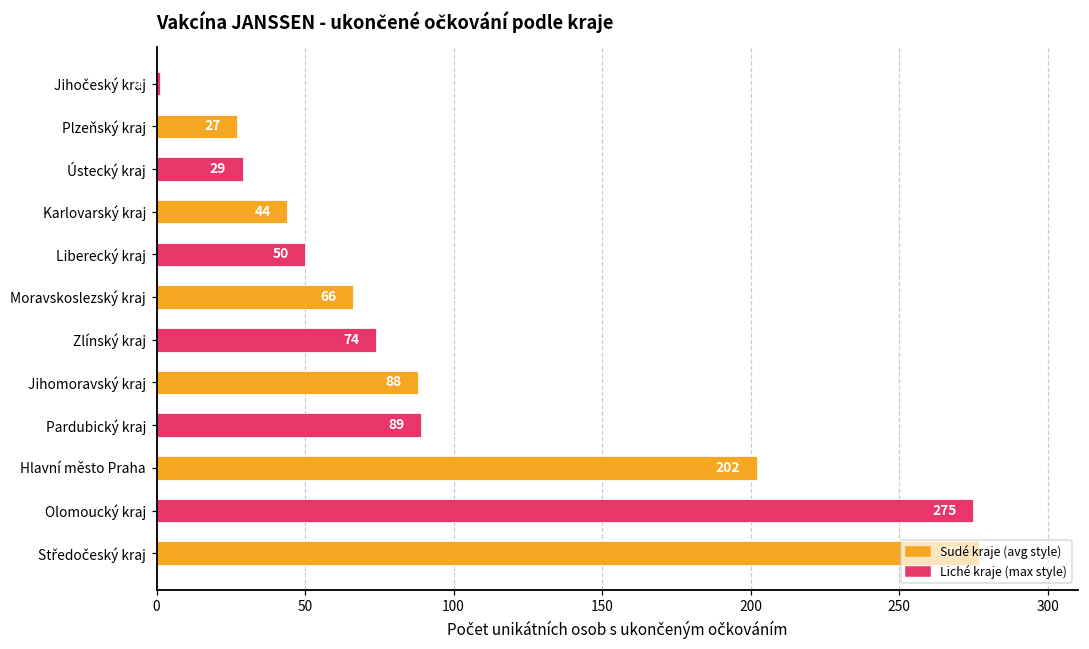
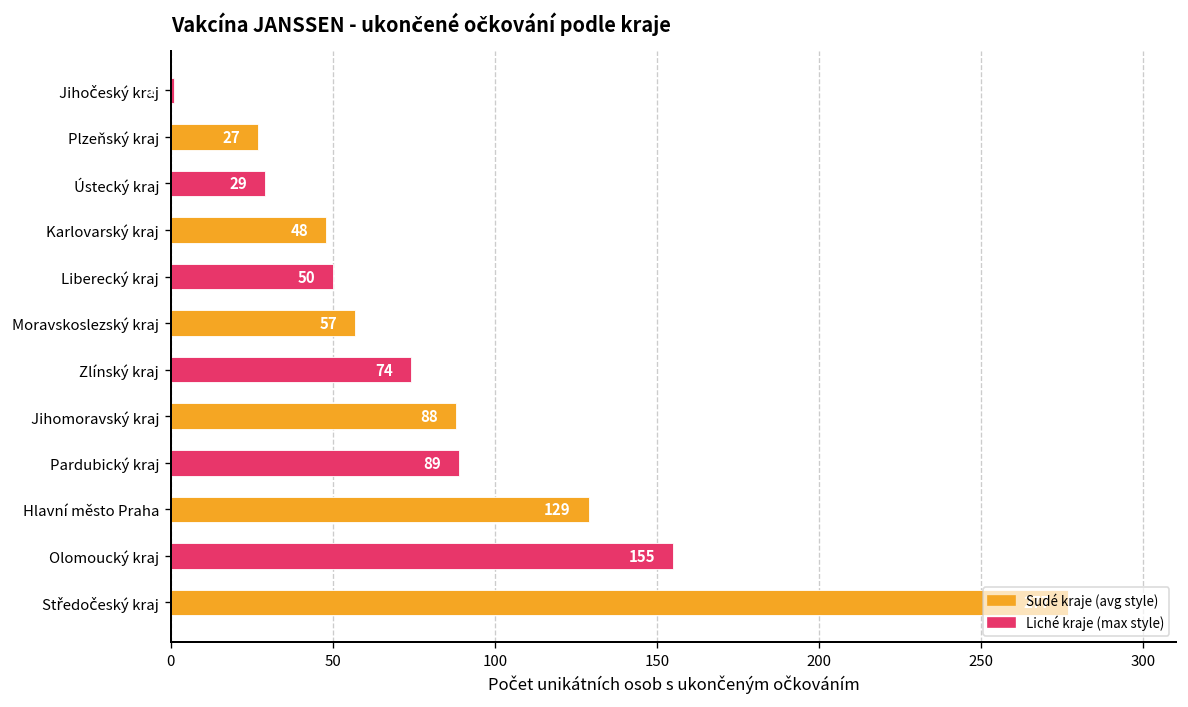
Karlovarský kraj: 44 -> 48
Moravskoslezský kraj: 66 -> 57
Hlavní město Praha: 202 -> 129
Olomoucký kraj: 275 -> 155
